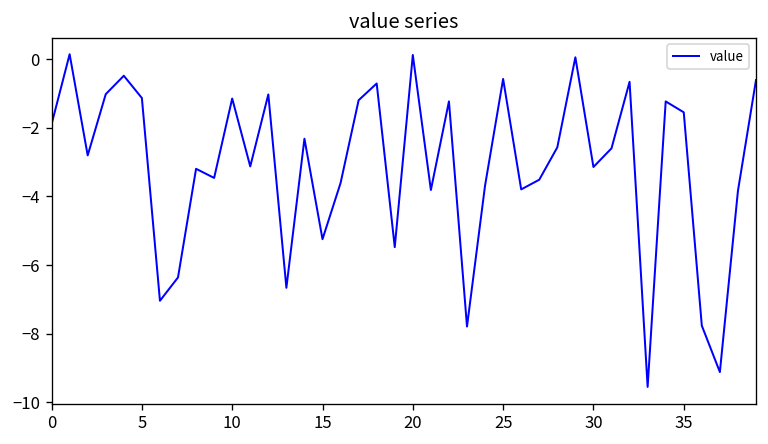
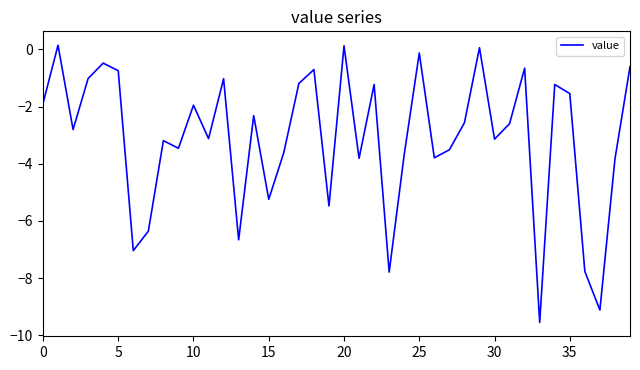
5: -1.1 -> -0.7
10: -1.1 -> -2.0
25: -0.6 -> -0.1
